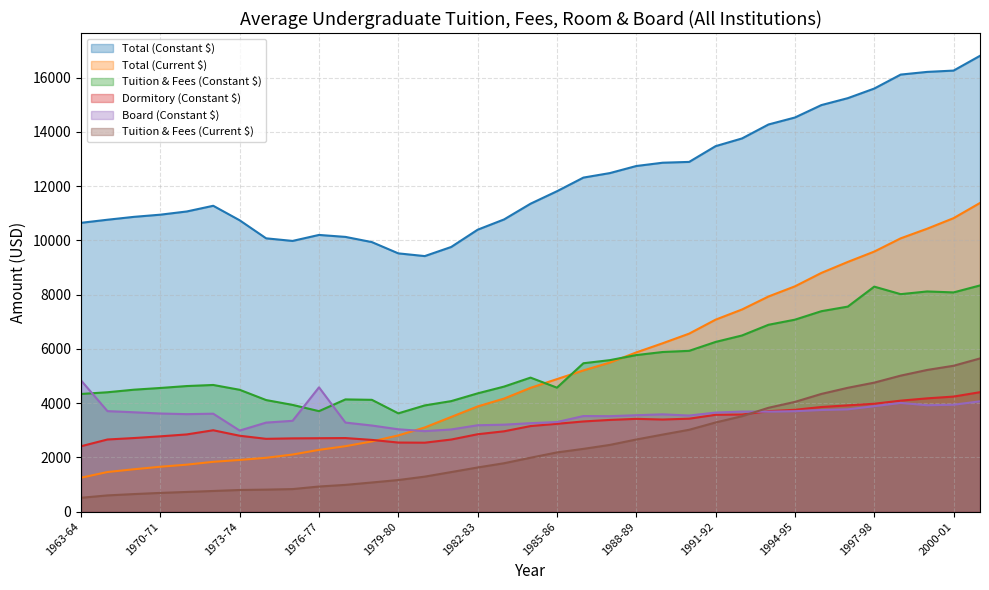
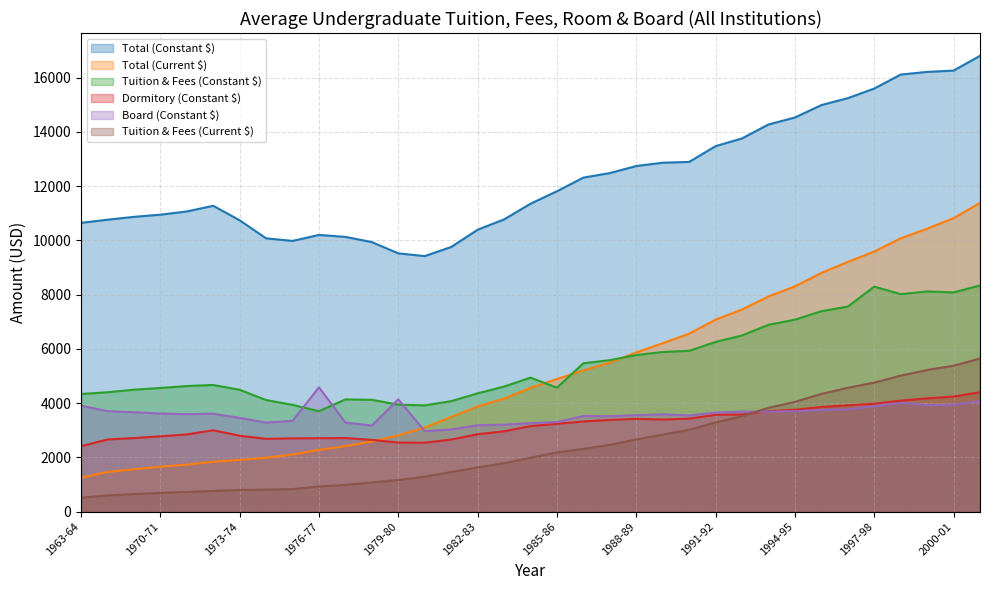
Board (Constant $), 1963-64: 4800 -> 3900
Board (Constant $), 1973-74: 3000 -> 3500
Tuition & Fees (Constant $), 1979-80: 3600 -> 3900
Board (Constant $), 1979-80: 3000 -> 4100
